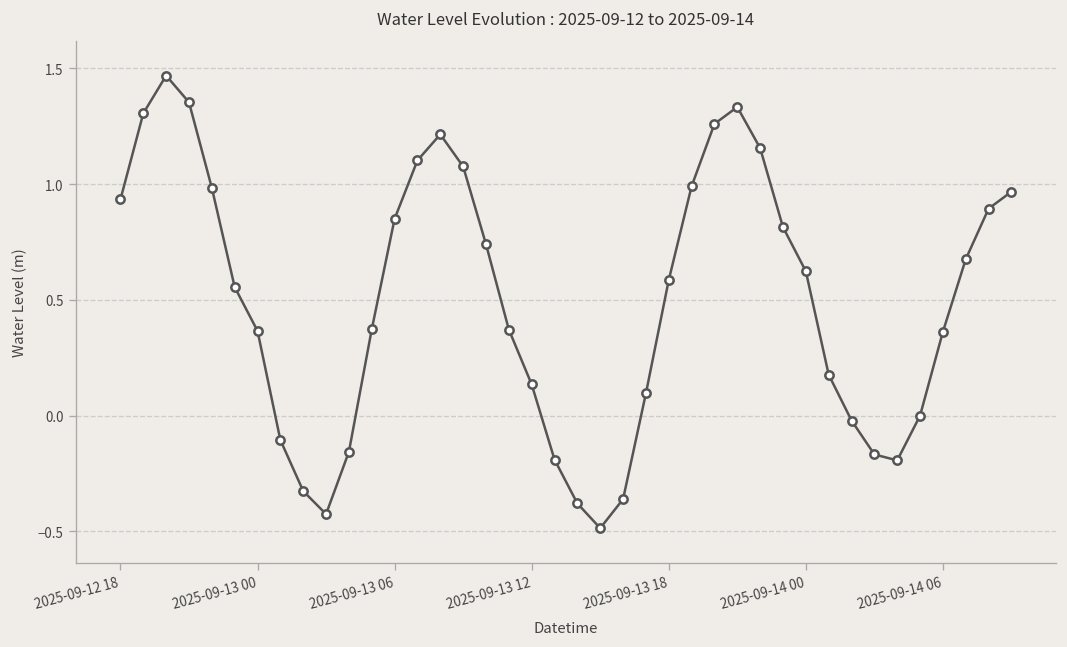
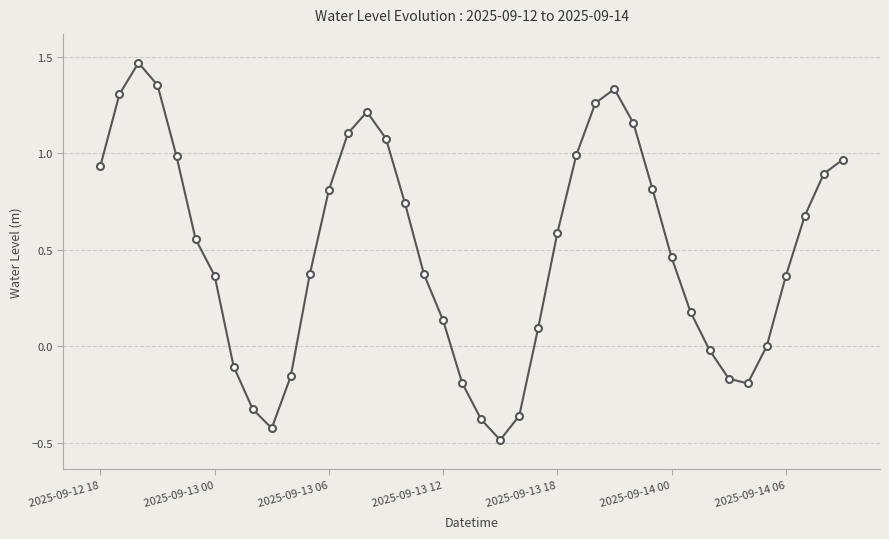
2025-09-13 06: 0.85 -> 0.81
2025-09-14 00: 0.62 -> 0.46
